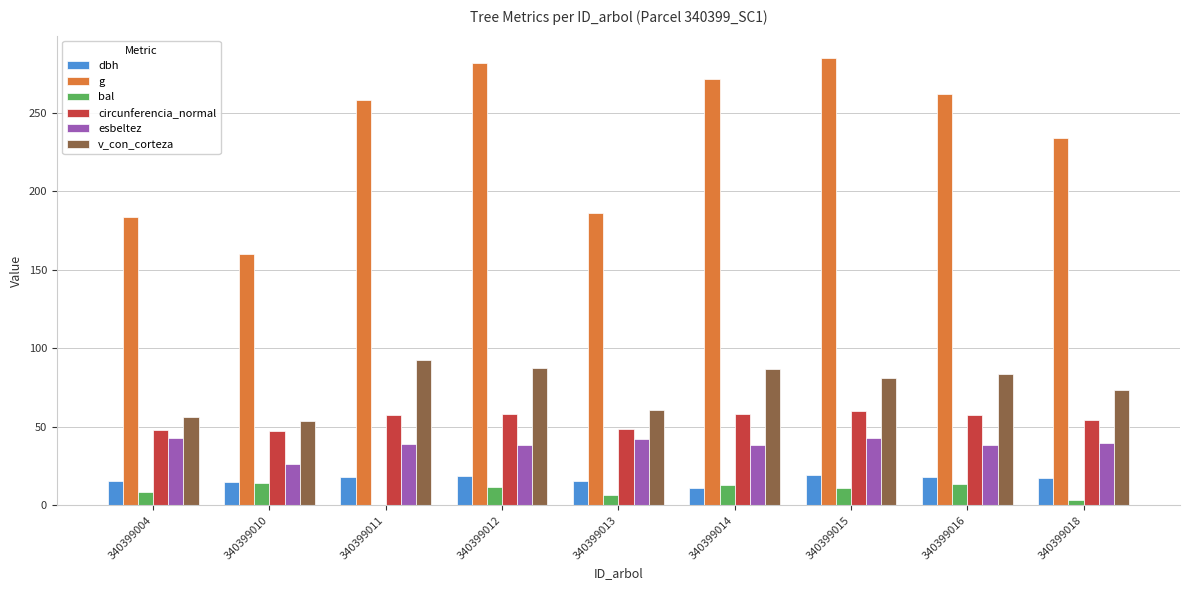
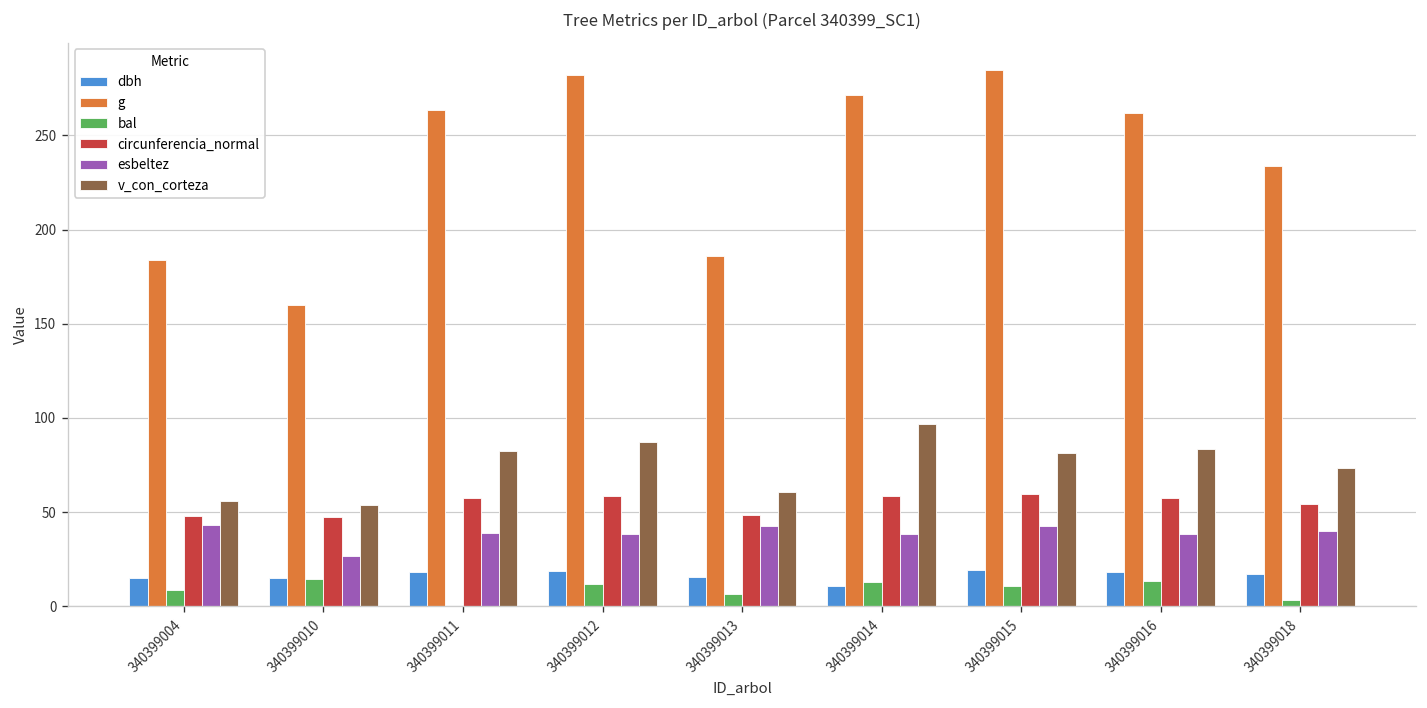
g, 340399011: 258 -> 264
v_con_corteza, 340399011: 92 -> 83
v_con_corteza, 340399014: 87 -> 97
